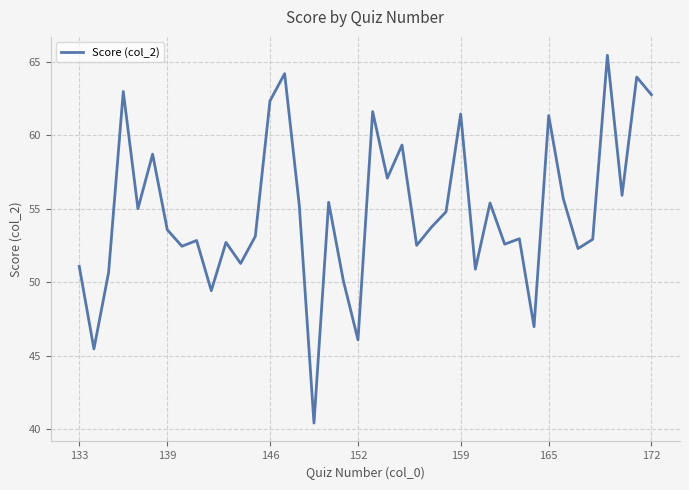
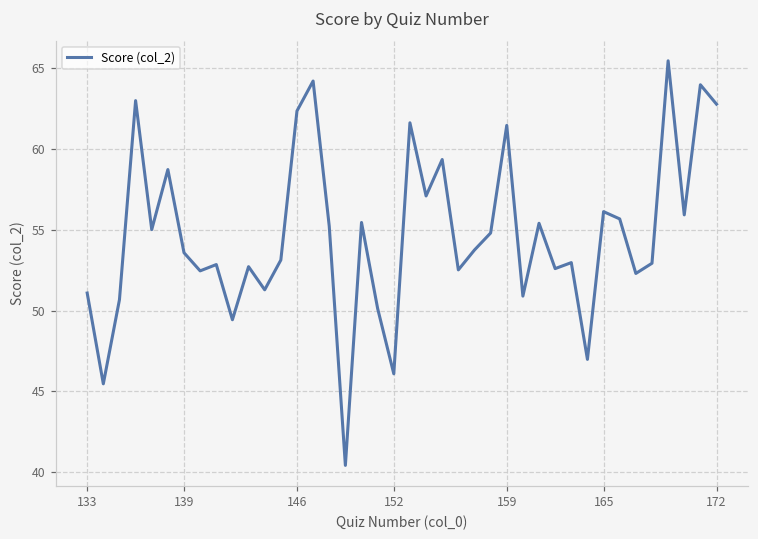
165: 61.3 -> 56.1
